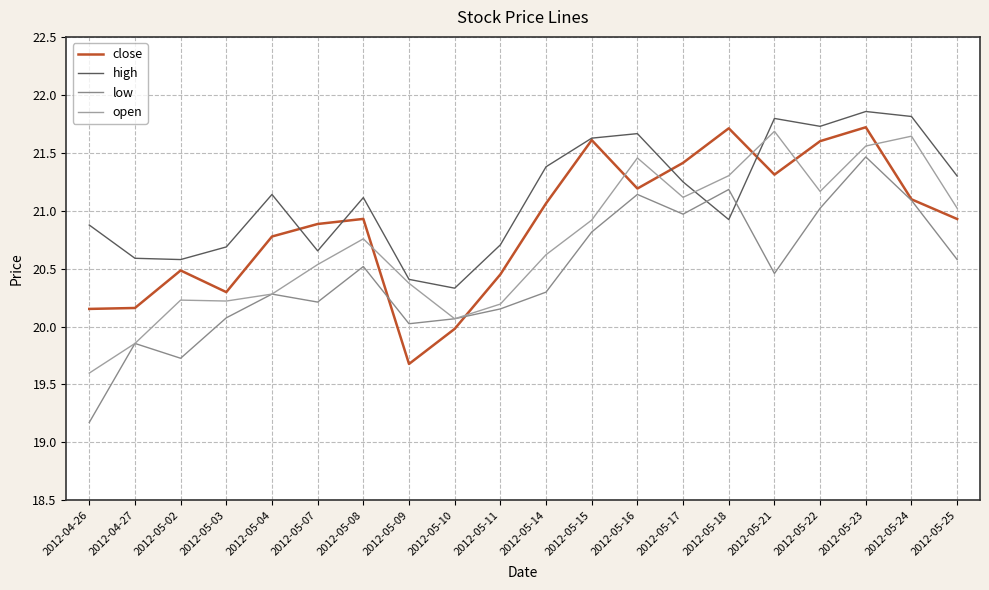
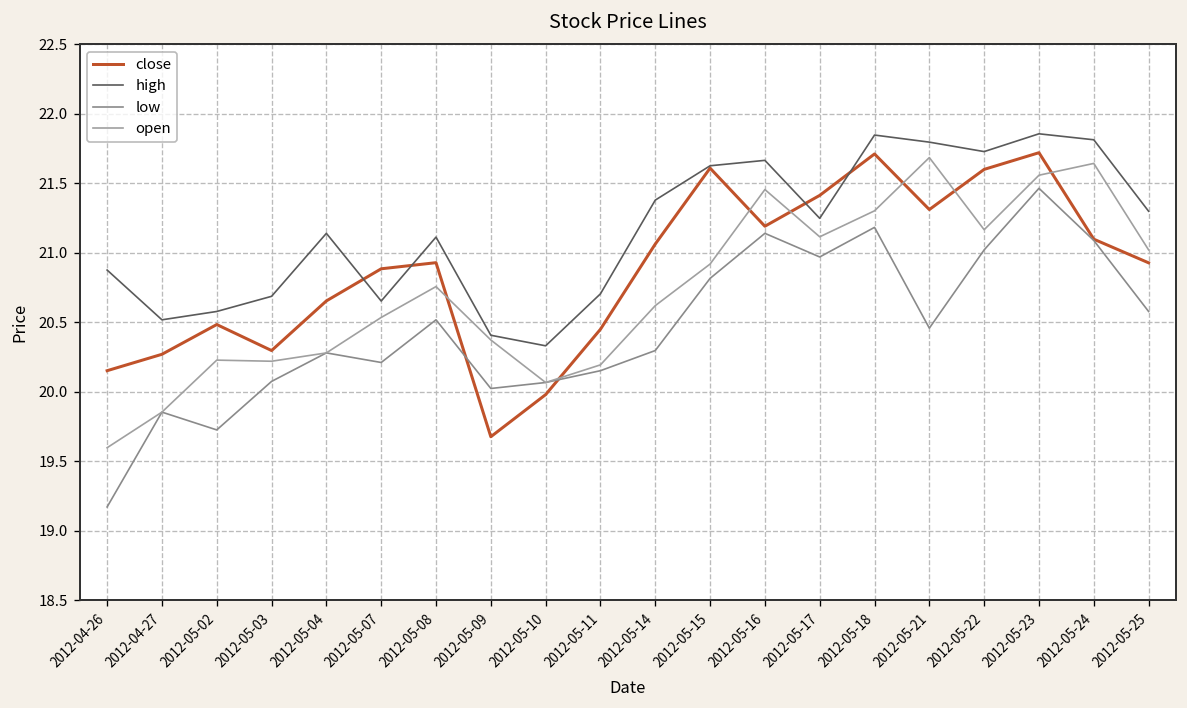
close, 2012-04-27: 20.16 -> 20.27
high, 2012-04-27: 20.59 -> 20.52
close, 2012-05-04: 20.78 -> 20.65
high, 2012-05-18: 20.92 -> 21.85
